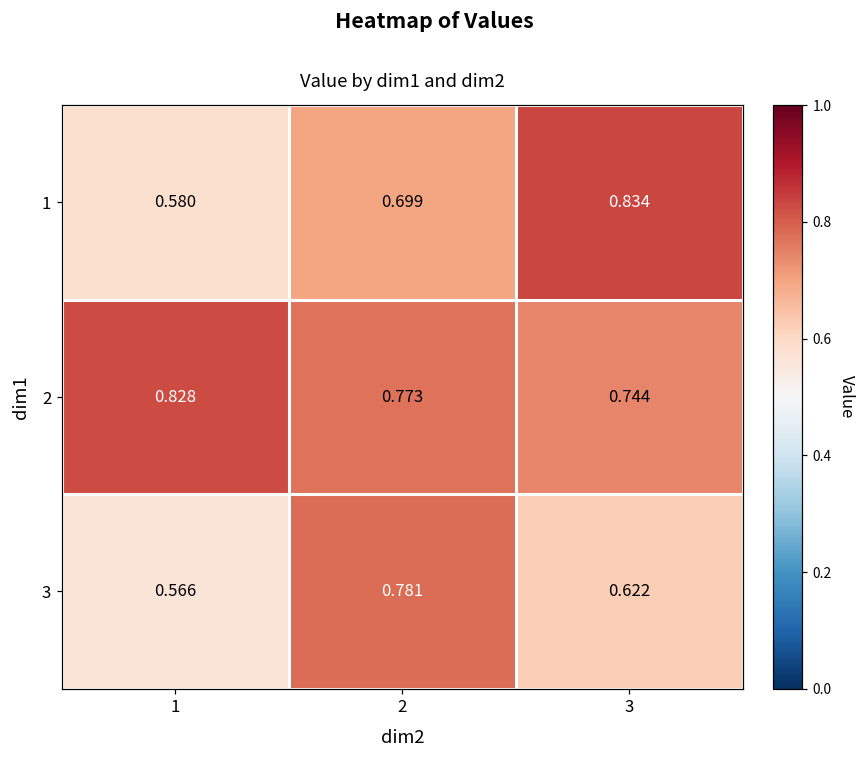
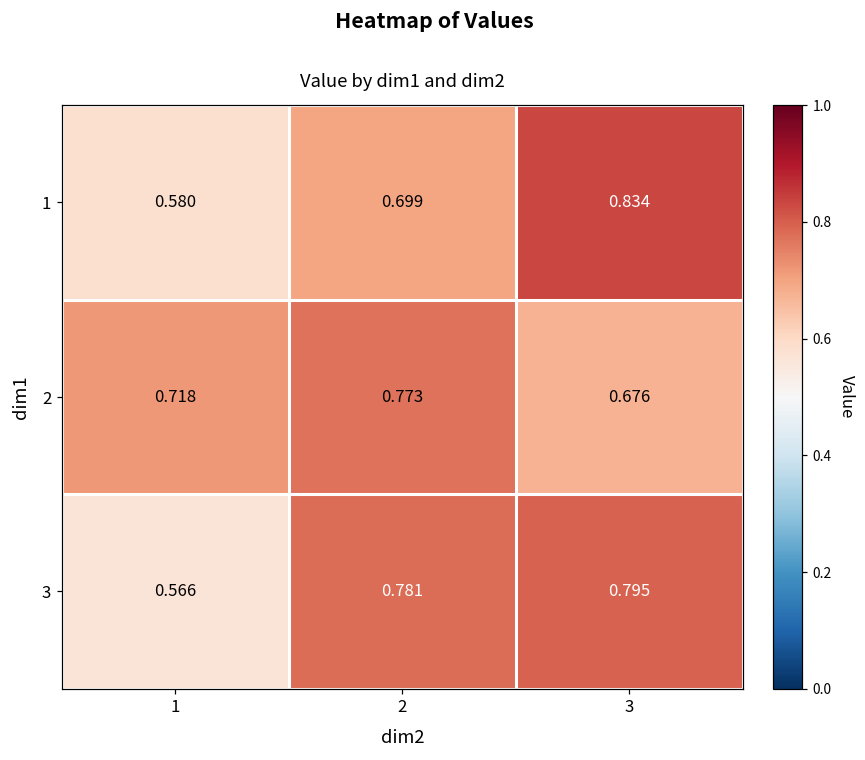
2, 1: 0.828 -> 0.718
2, 3: 0.744 -> 0.676
3, 3: 0.622 -> 0.795
